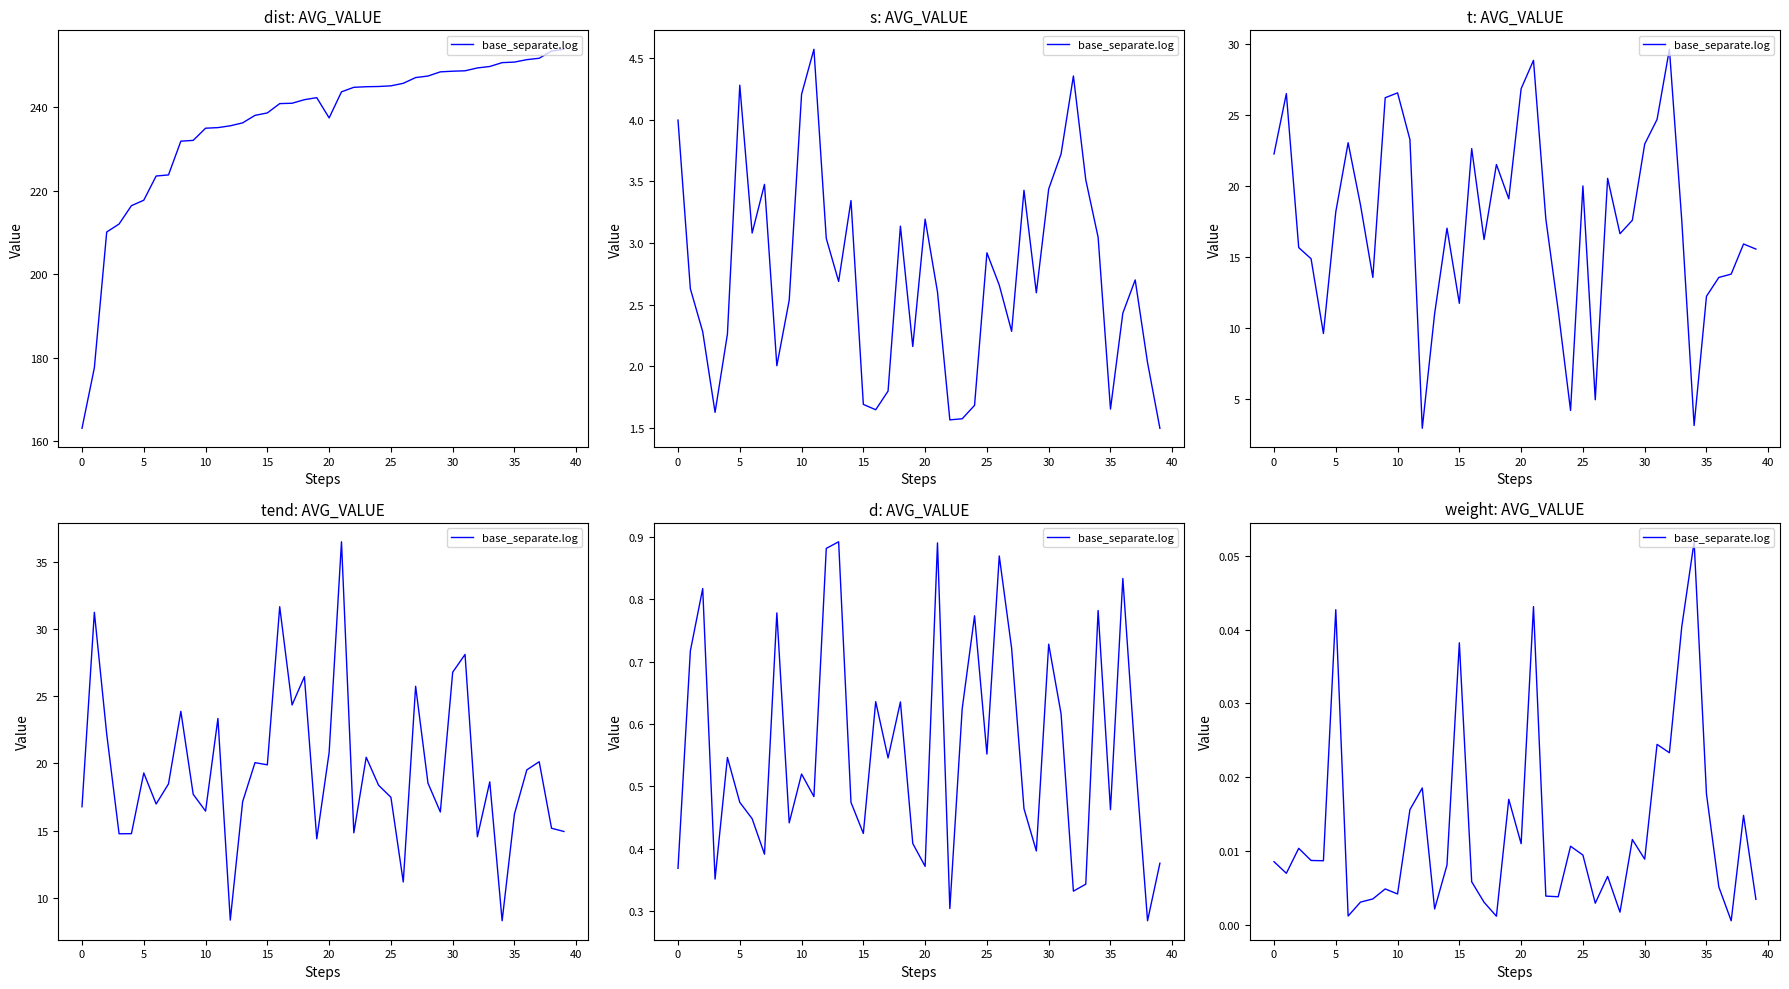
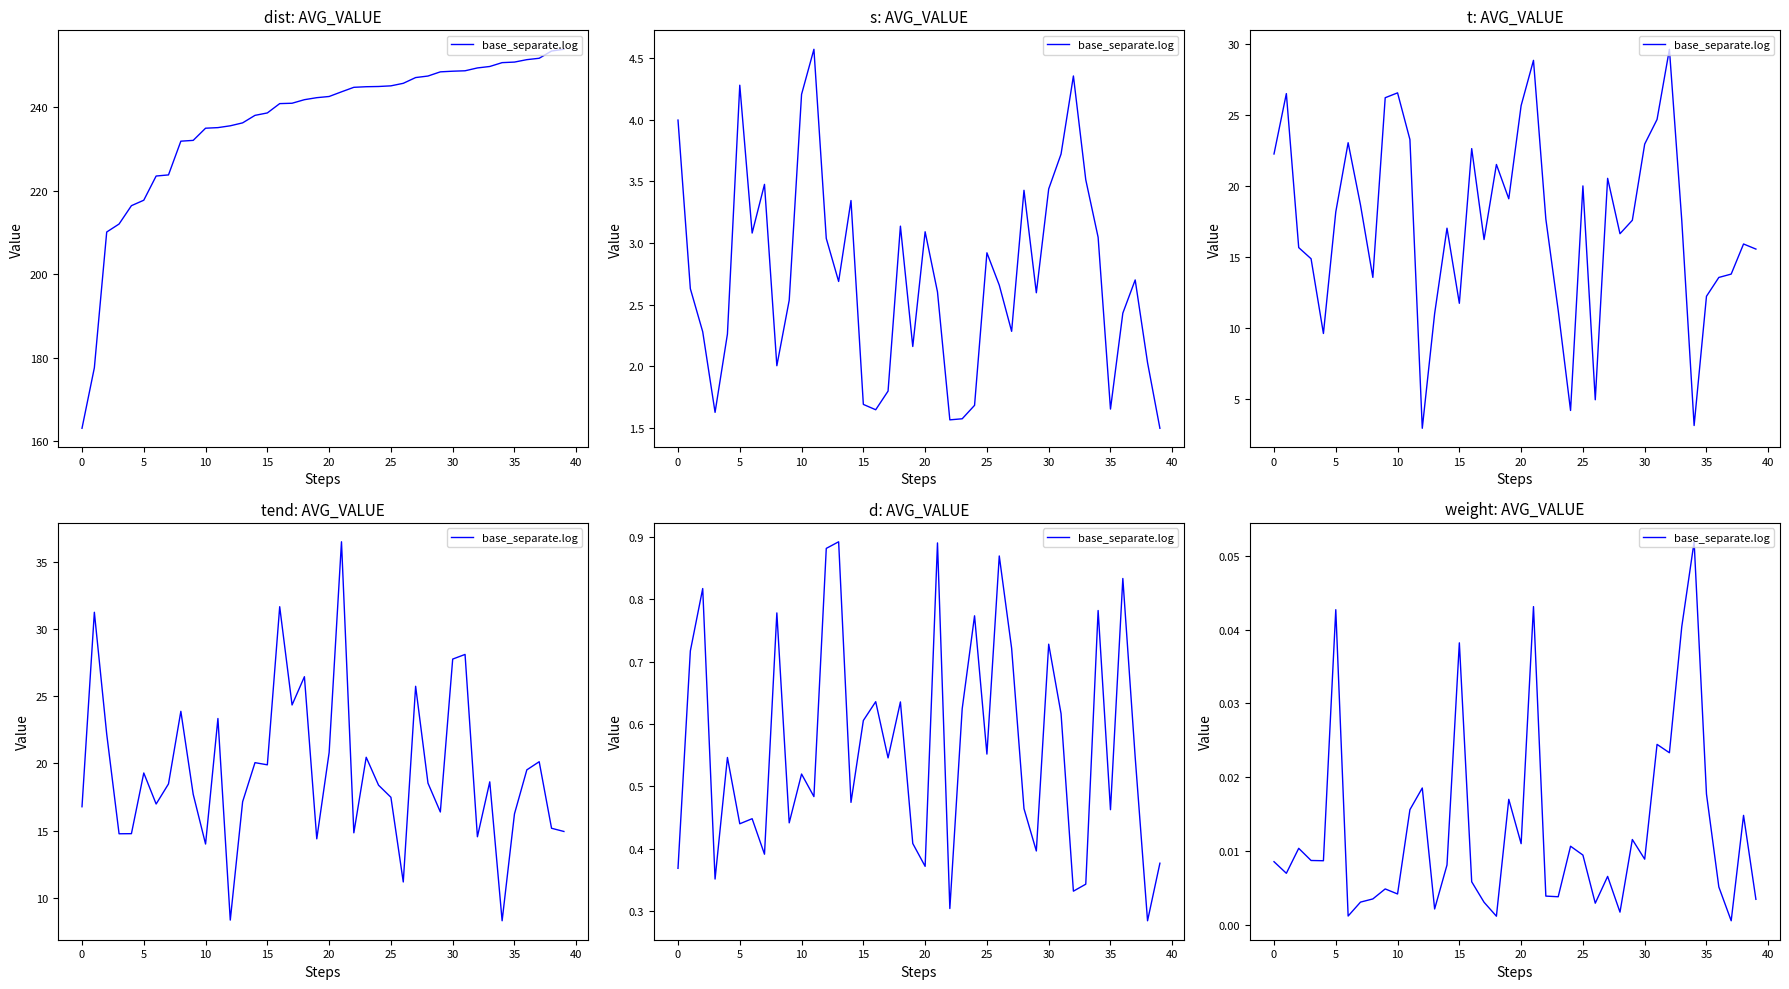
dist: AVG_VALUE, 20: 237 -> 243
s: AVG_VALUE, 20: 3.19 -> 3.09
t: AVG_VALUE, 20: 26.9 -> 25.7
tend: AVG_VALUE, 10: 16.4 -> 14.0
tend: AVG_VALUE, 30: 26.8 -> 27.8
d: AVG_VALUE, 5: 0.47 -> 0.44
d: AVG_VALUE, 15: 0.42 -> 0.61
